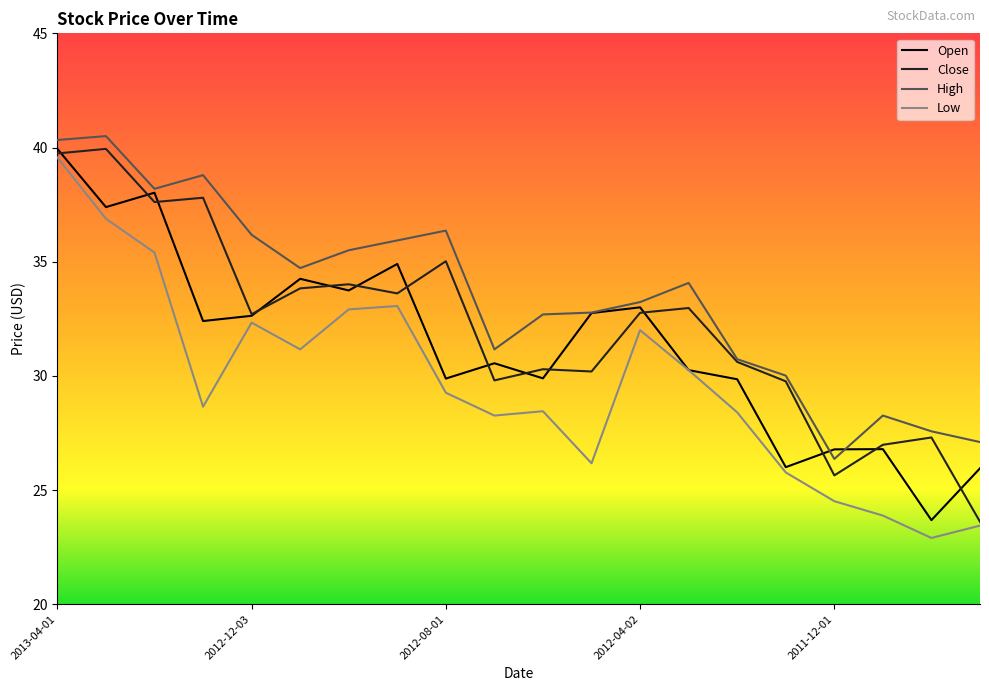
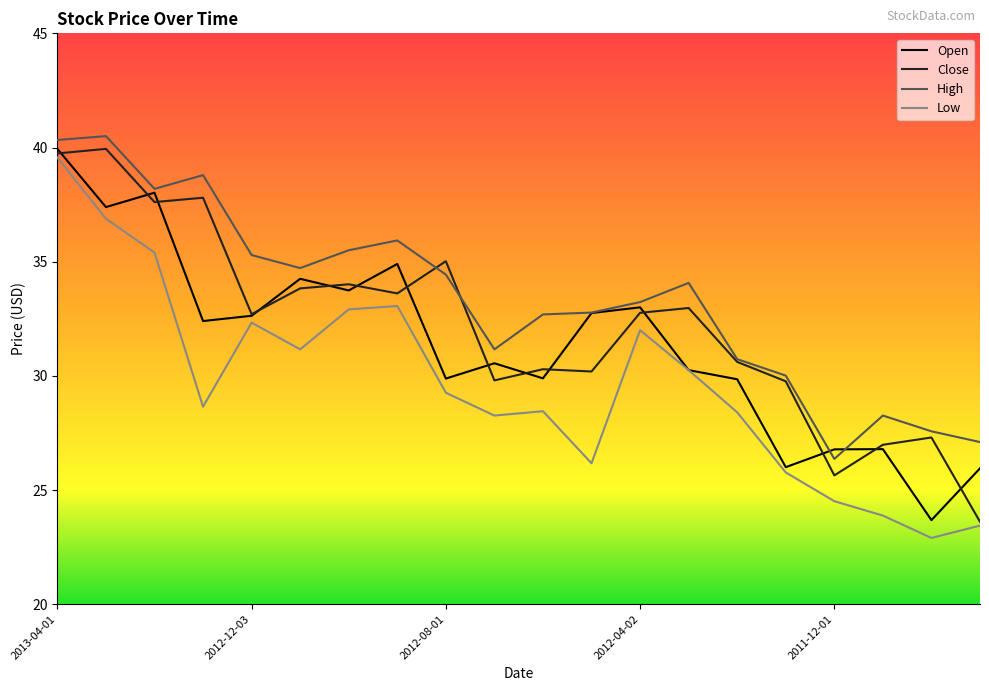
High, 2012-12-03: 36.2 -> 35.3
High, 2012-08-01: 36.4 -> 34.4
